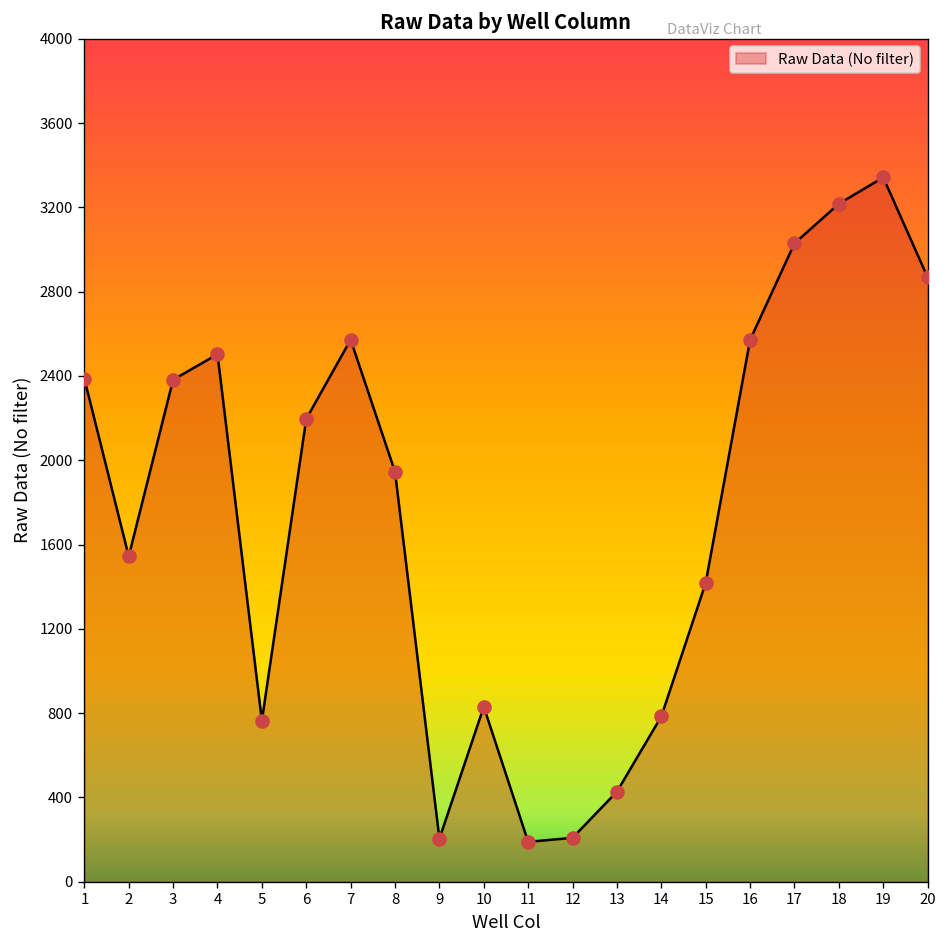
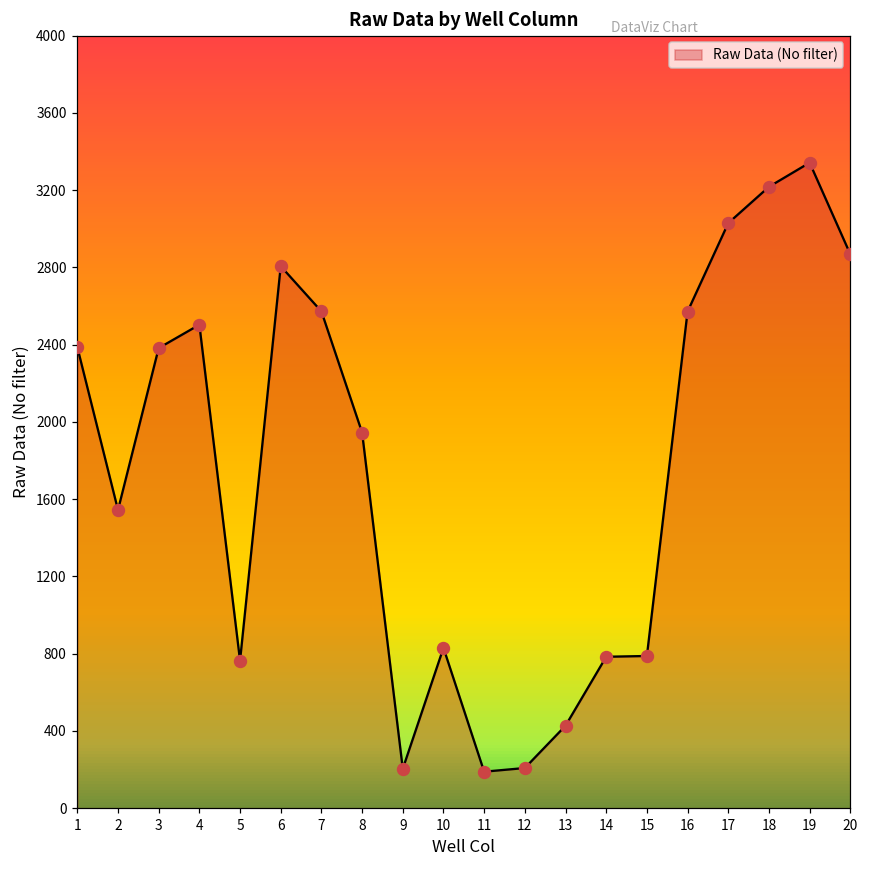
6: 2200 -> 2810
15: 1420 -> 790
